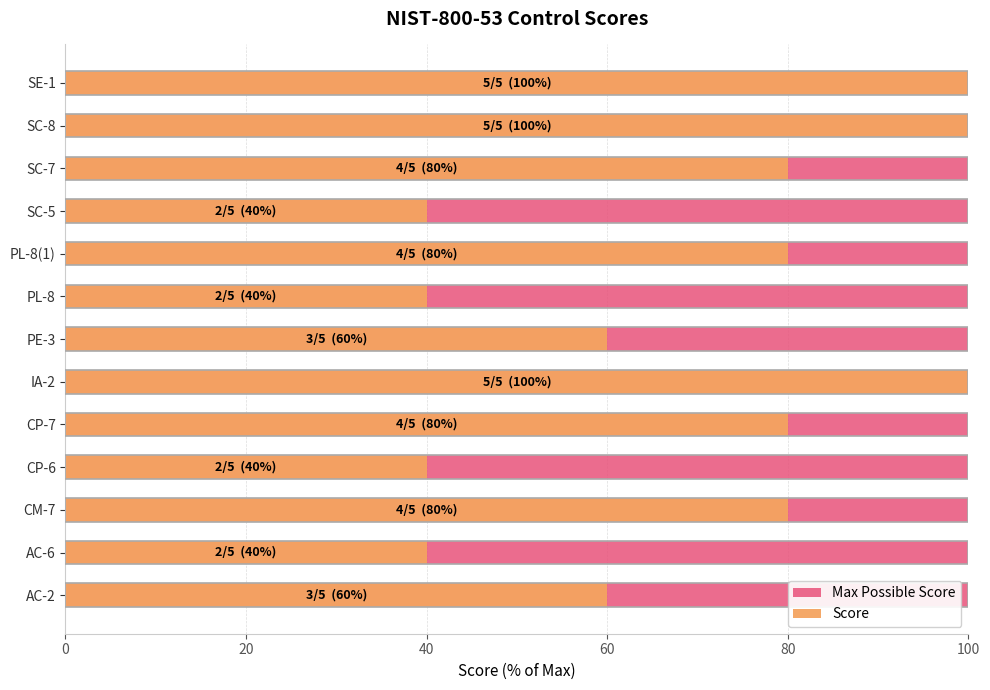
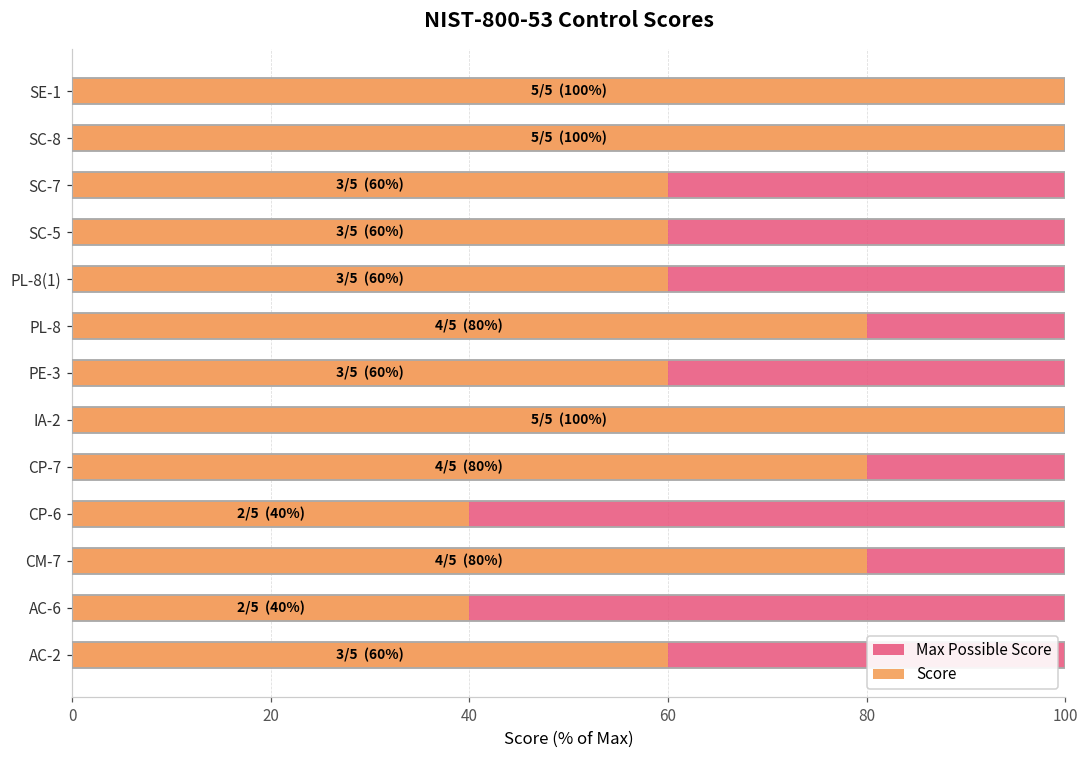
Score, SC-7: 4/5 (80%) -> 3/5 (60%)
Score, SC-5: 2/5 (40%) -> 3/5 (60%)
Score, PL-8(1): 4/5 (80%) -> 3/5 (60%)
Score, PL-8: 2/5 (40%) -> 4/5 (80%)
